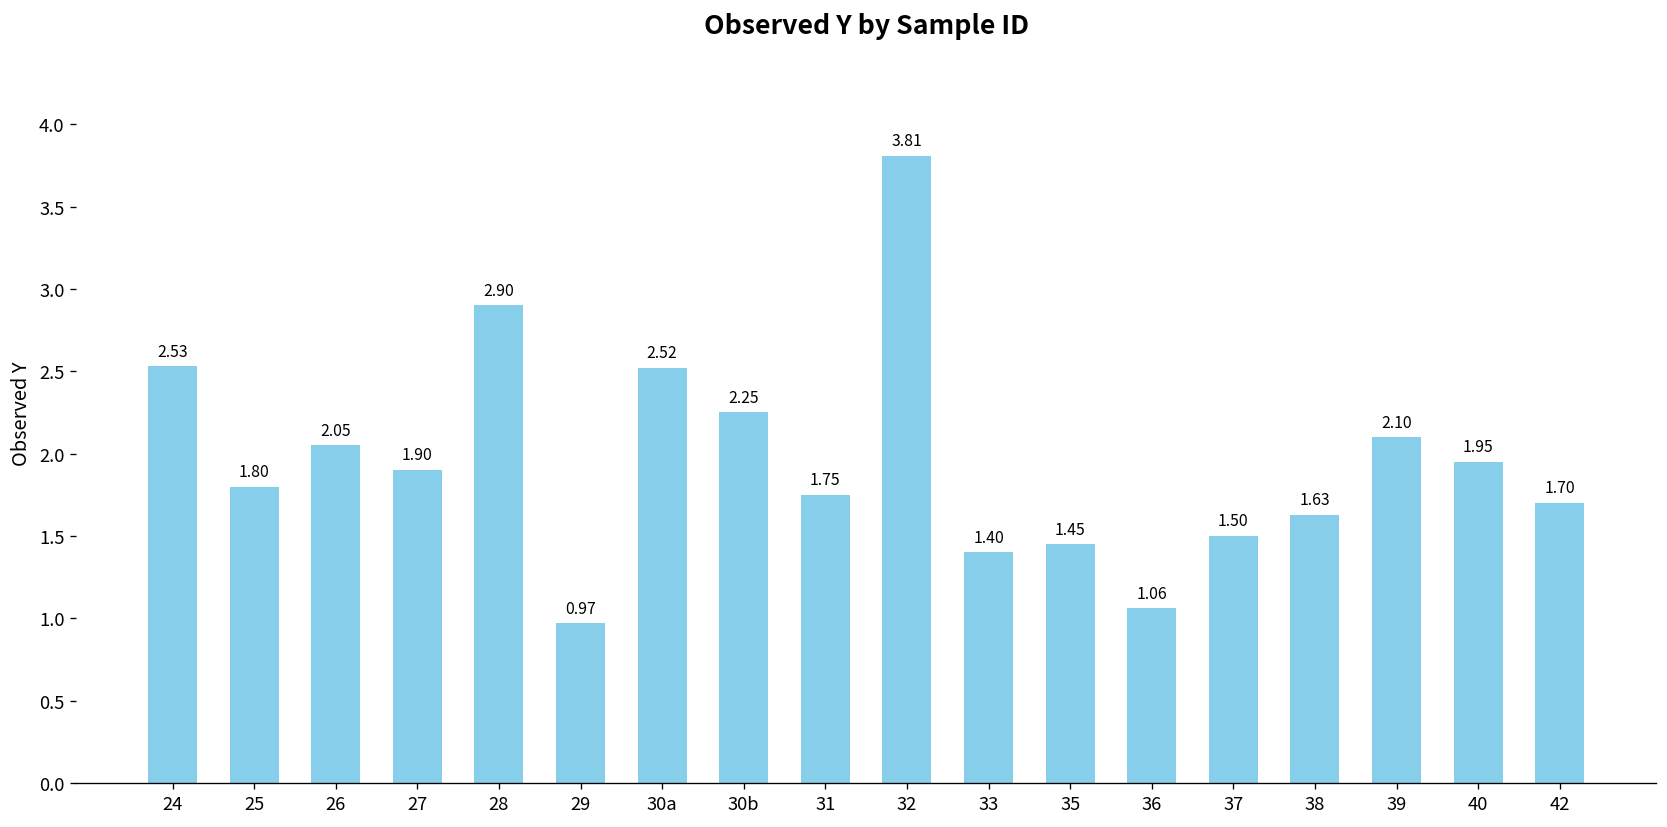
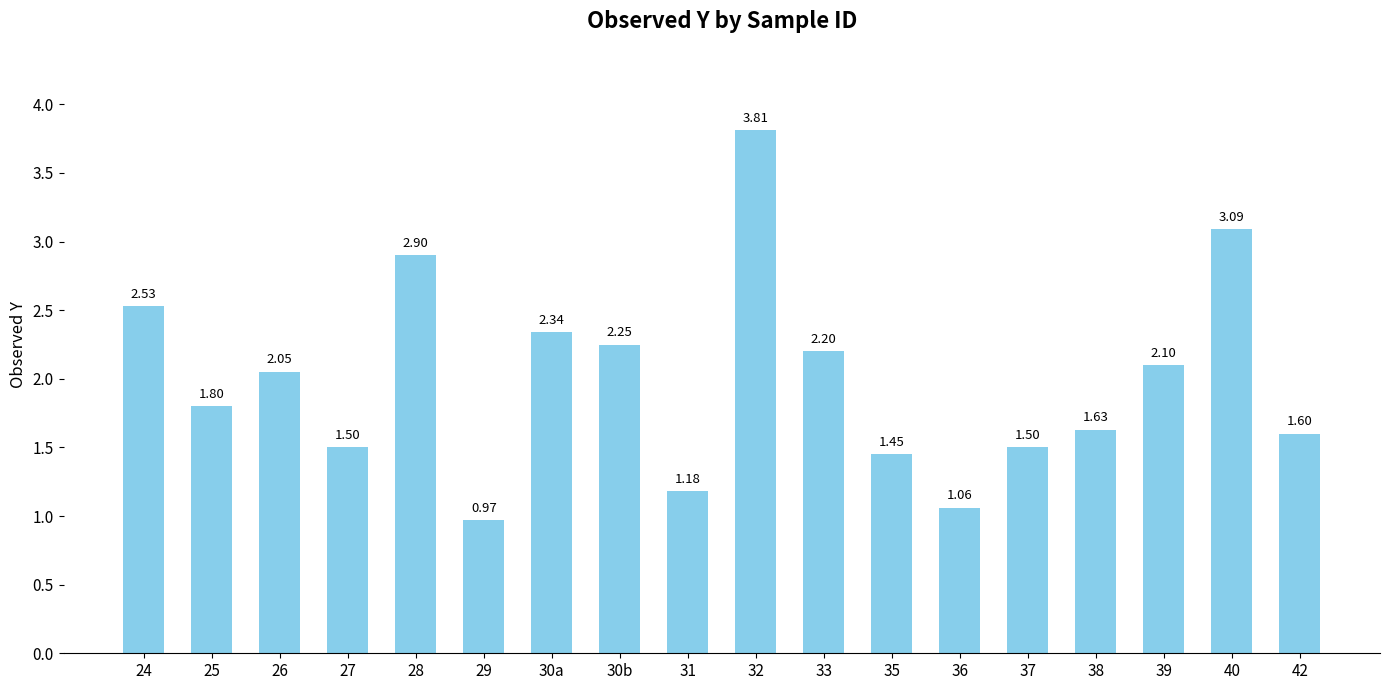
27: 1.90 -> 1.50
30a: 2.52 -> 2.34
31: 1.75 -> 1.18
33: 1.40 -> 2.20
40: 1.95 -> 3.09
42: 1.70 -> 1.60
